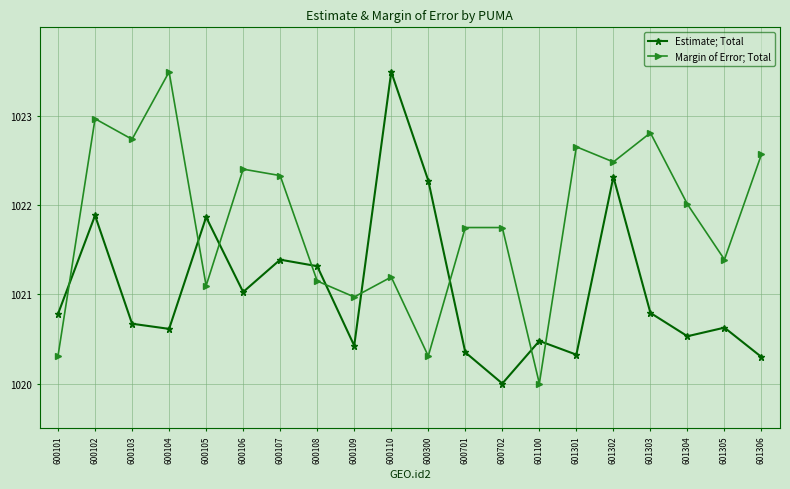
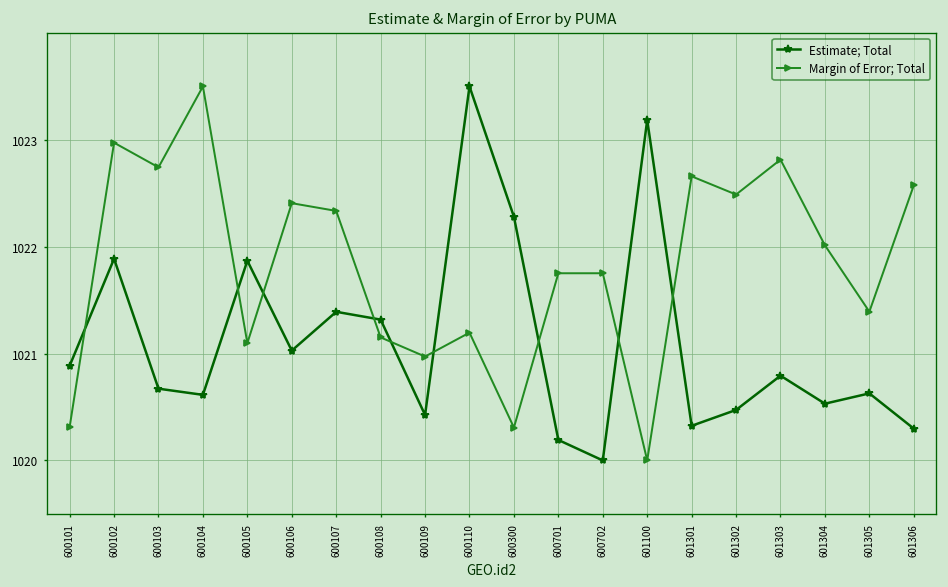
Estimate; Total, 600101: 1020.8 -> 1020.9
Estimate; Total, 600701: 1020.4 -> 1020.2
Estimate; Total, 601100: 1020.5 -> 1023.2
Estimate; Total, 601302: 1022.3 -> 1020.5
